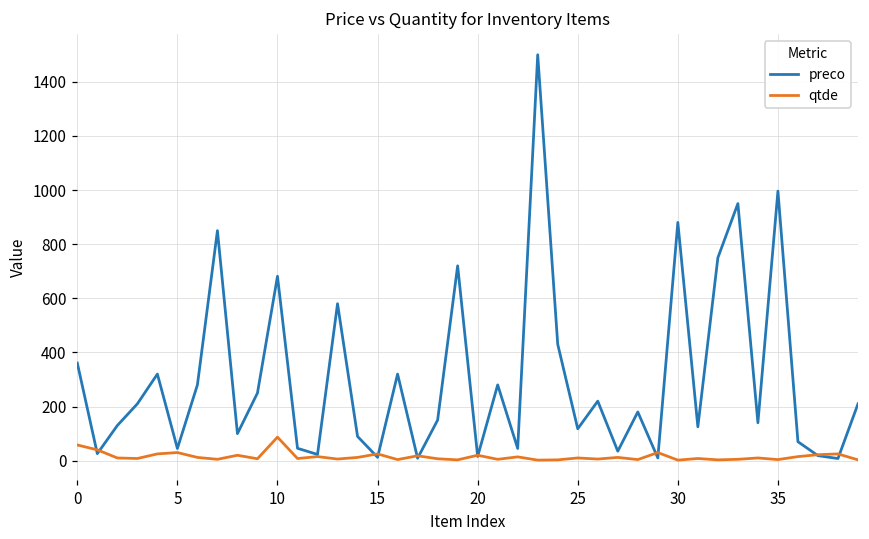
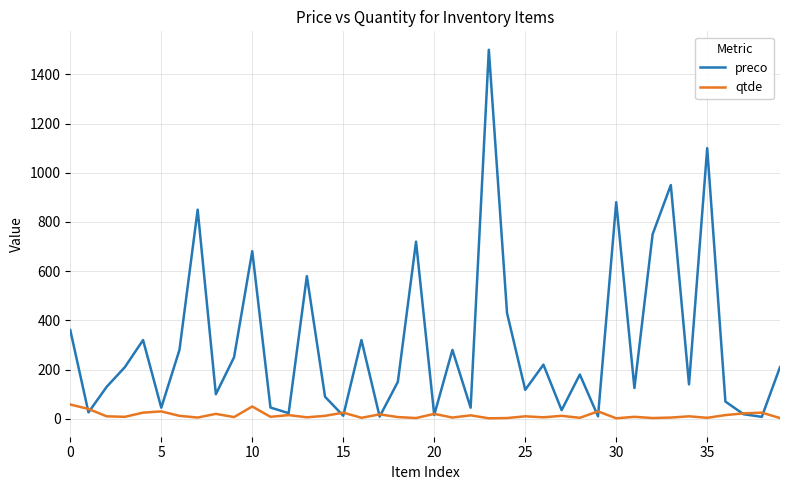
qtde, 10: 90 -> 50
preco, 35: 1000 -> 1100
